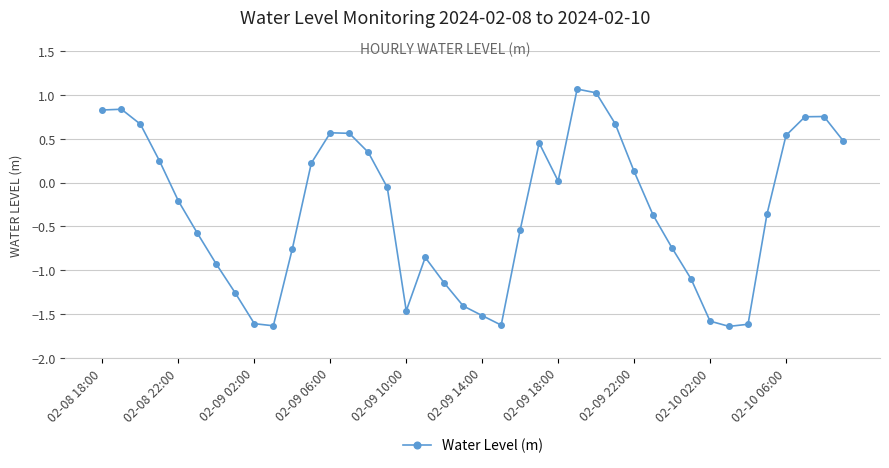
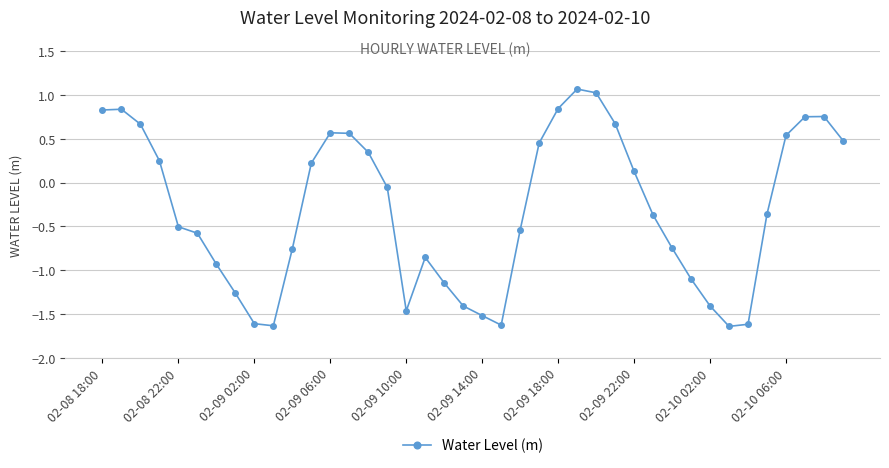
02-08 22:00: -0.2 -> -0.5
02-09 18:00: 0.0 -> 0.8
02-10 02:00: -1.6 -> -1.4
